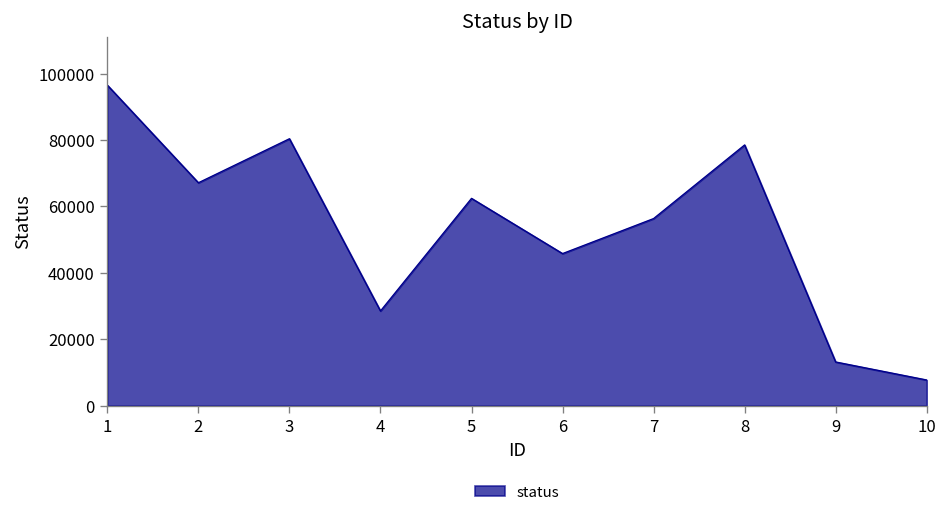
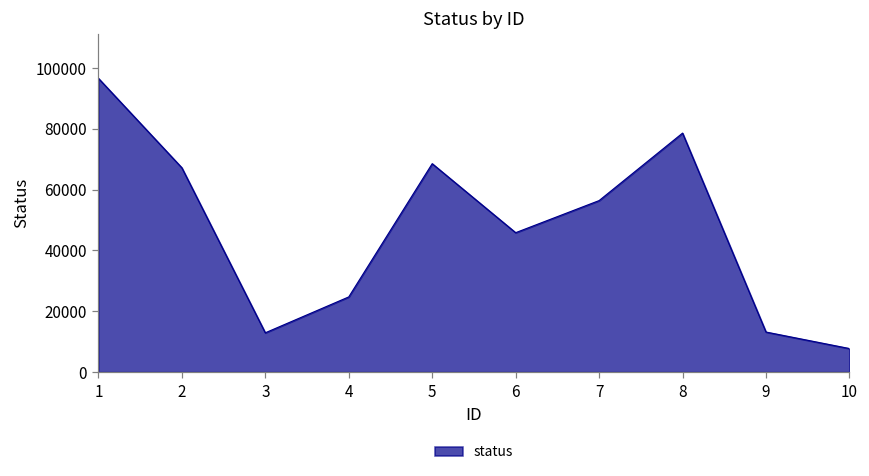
3: 80000 -> 13000
4: 29000 -> 25000
5: 62000 -> 68000
